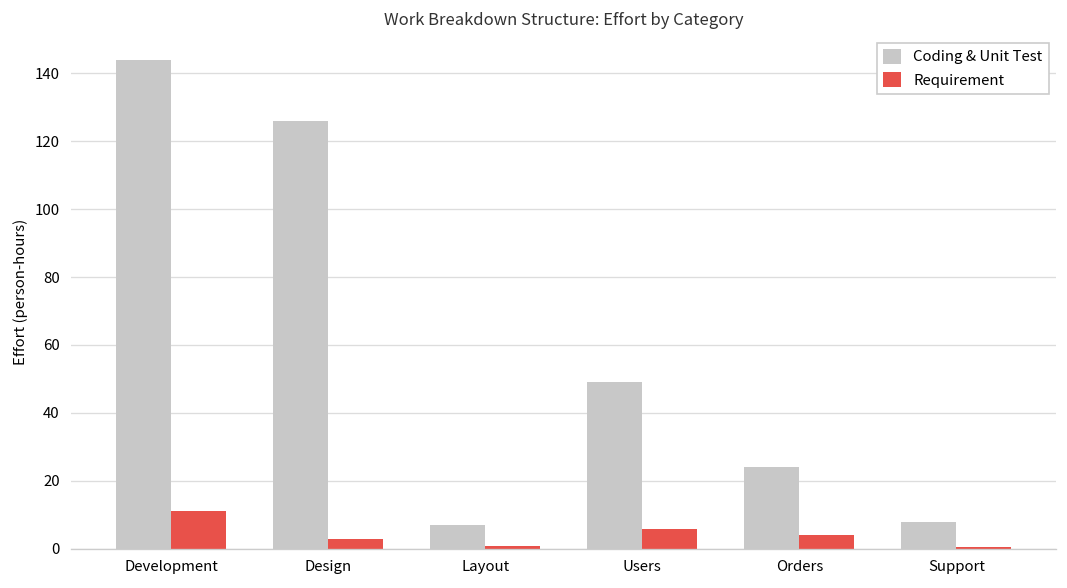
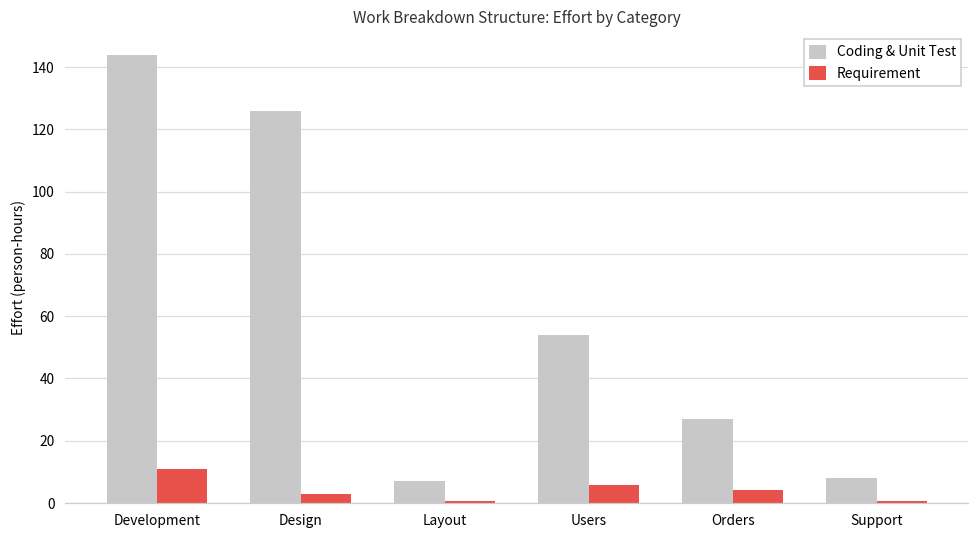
Coding & Unit Test, Users: 49 -> 54
Coding & Unit Test, Orders: 24 -> 27
